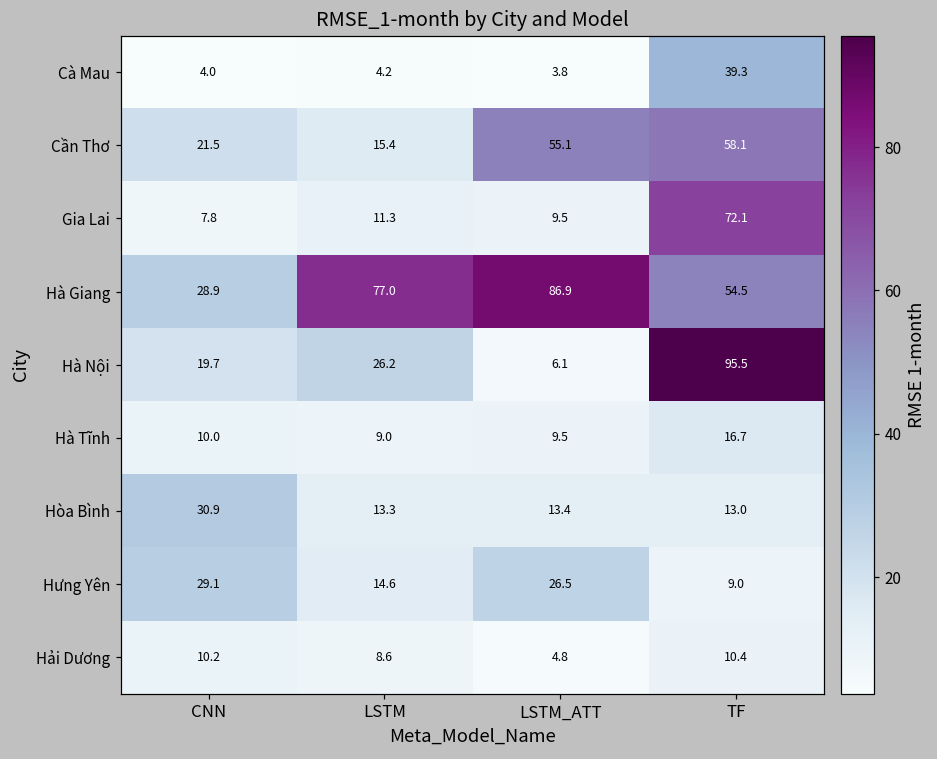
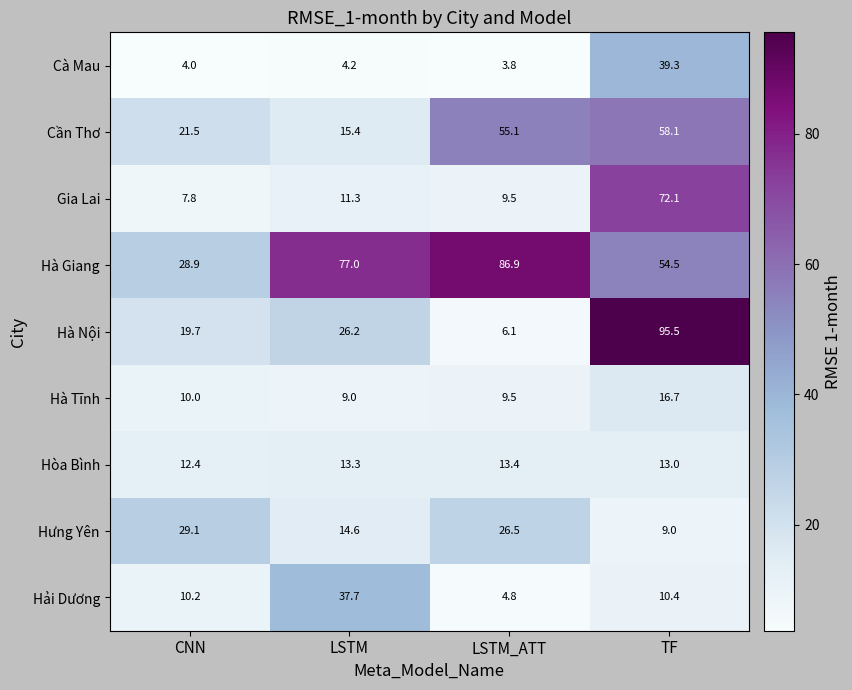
Hòa Bình, CNN: 30.9 -> 12.4
Hải Dương, LSTM: 8.6 -> 37.7
